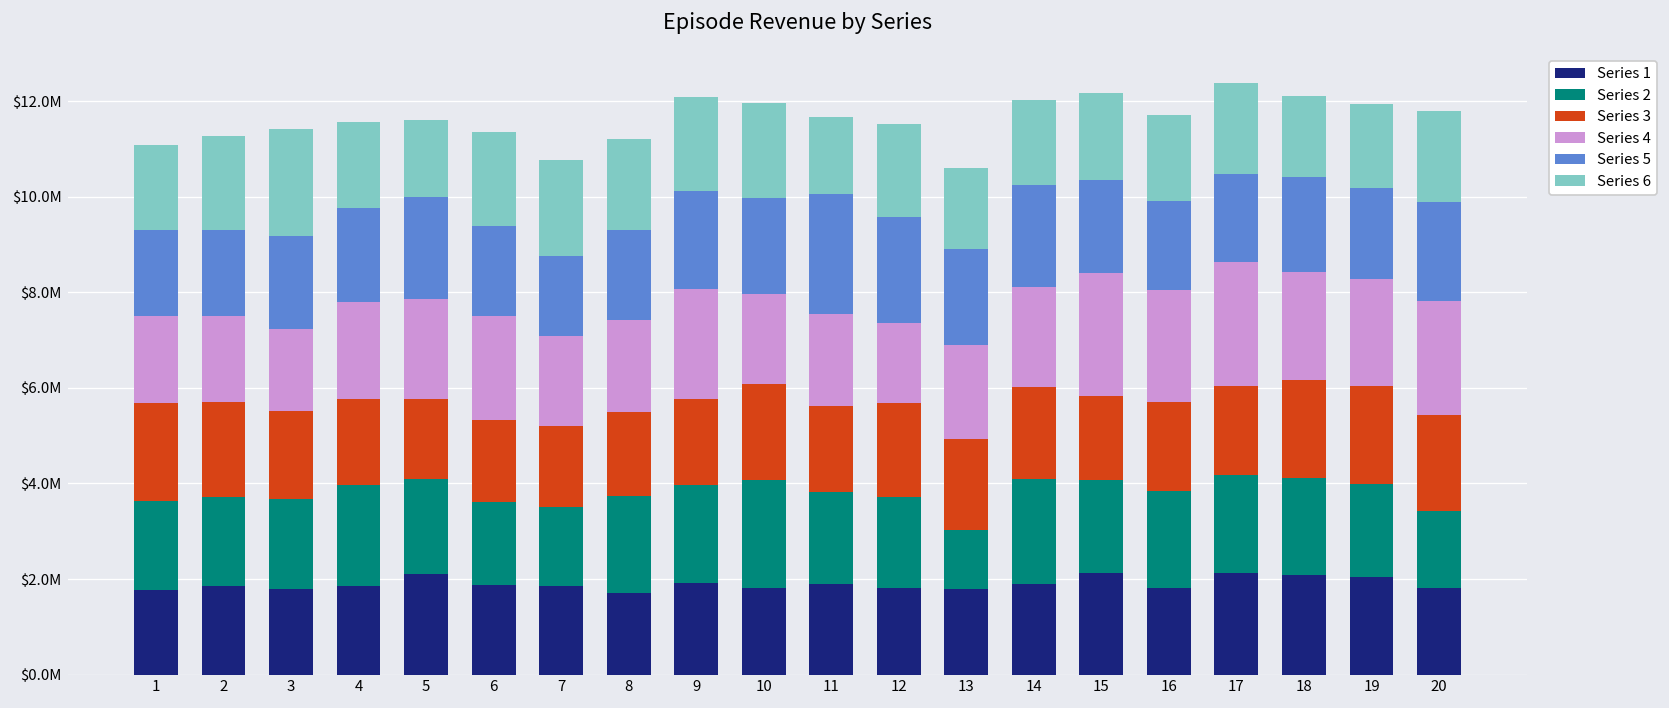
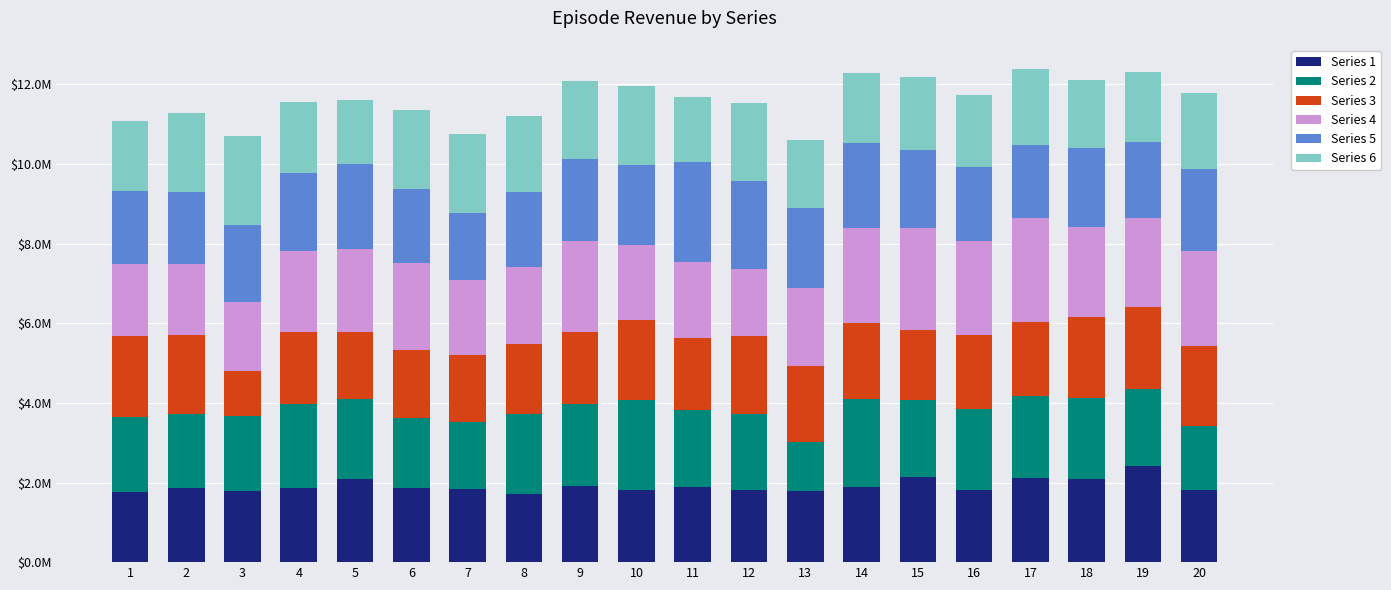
Series 3, 3: $1800000 -> $1100000
Series 4, 14: $2100000 -> $2400000
Series 1, 19: $2100000 -> $2400000
